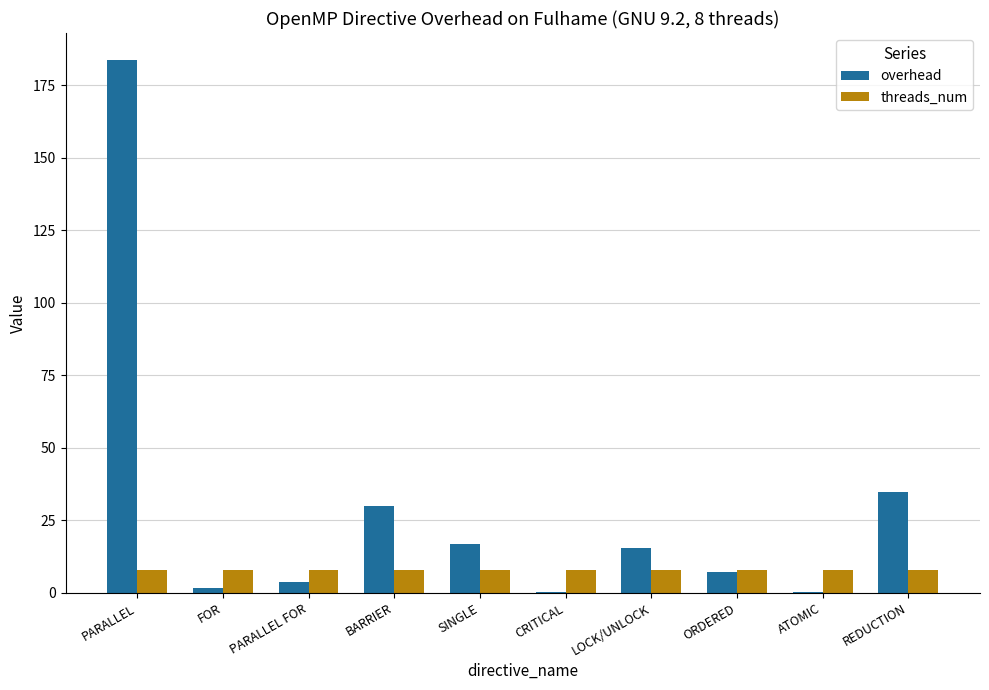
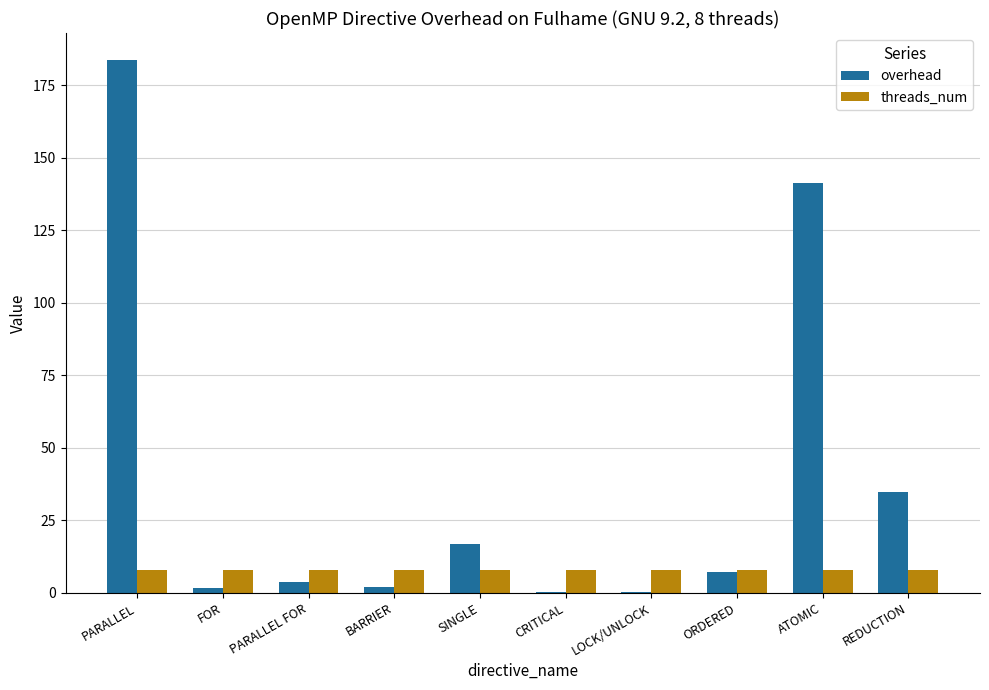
overhead, BARRIER: 30 -> 2
overhead, LOCK/UNLOCK: 16 -> 0
overhead, ATOMIC: 0 -> 141
